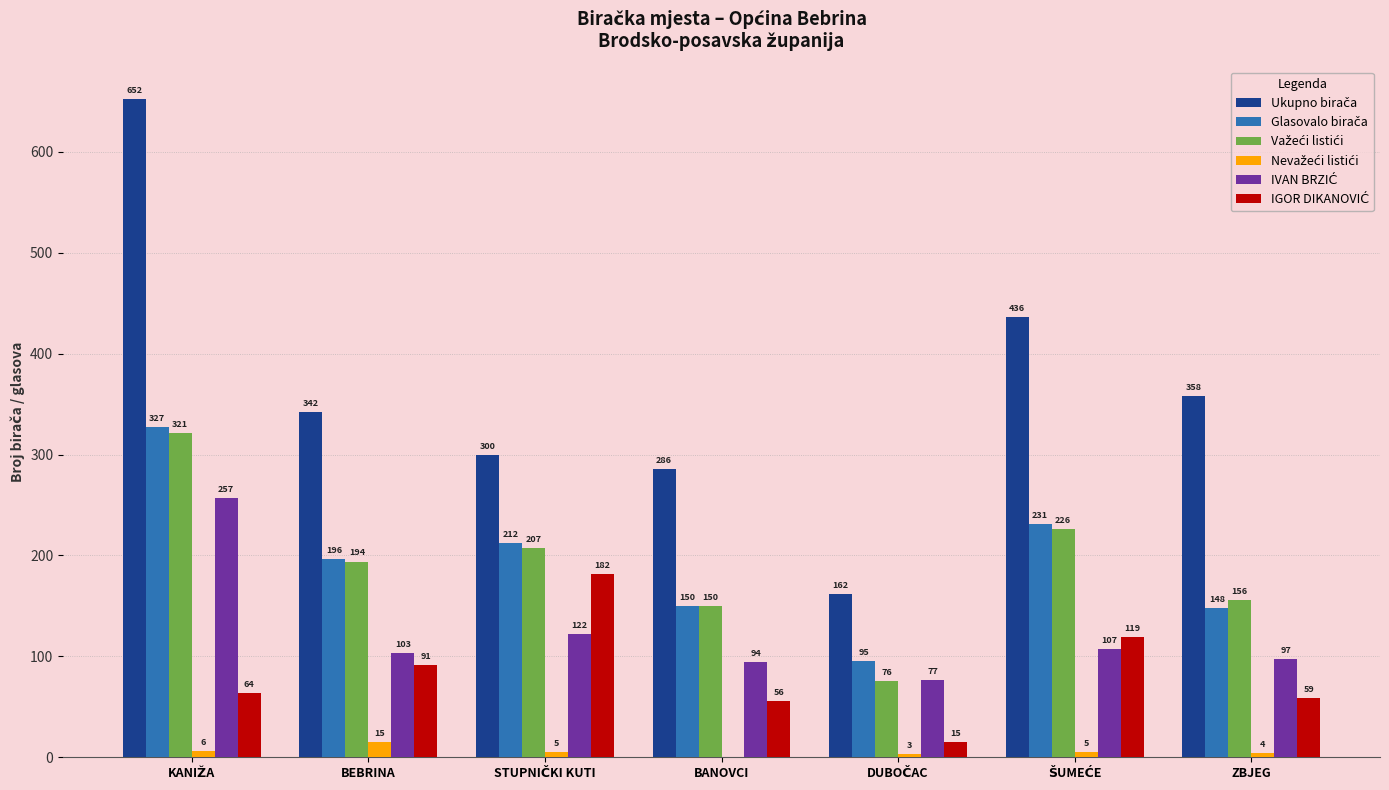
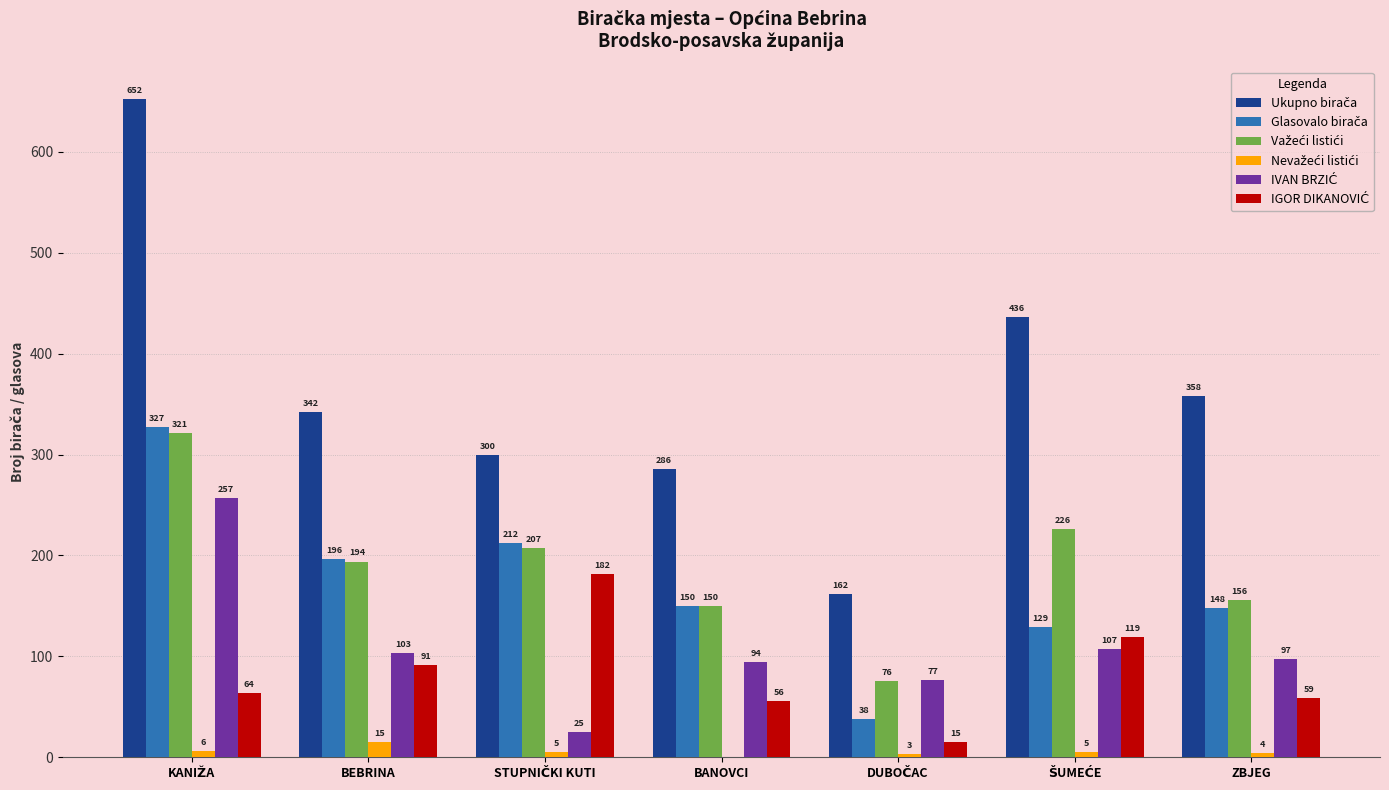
IVAN BRZIĆ, STUPNIČKI KUTI: 122 -> 25
Glasovalo birača, DUBOČAC: 95 -> 38
Glasovalo birača, ŠUMEĆE: 231 -> 129
